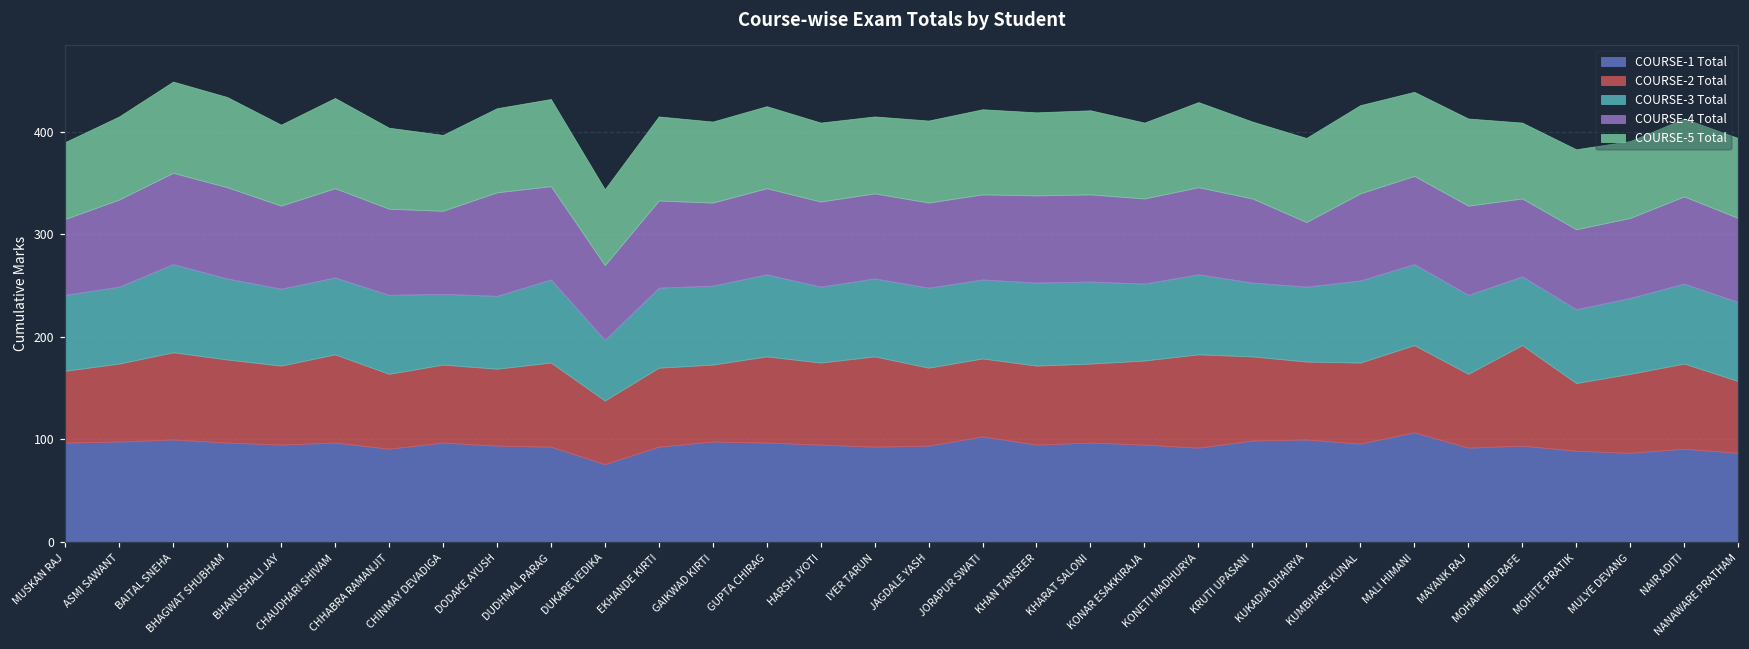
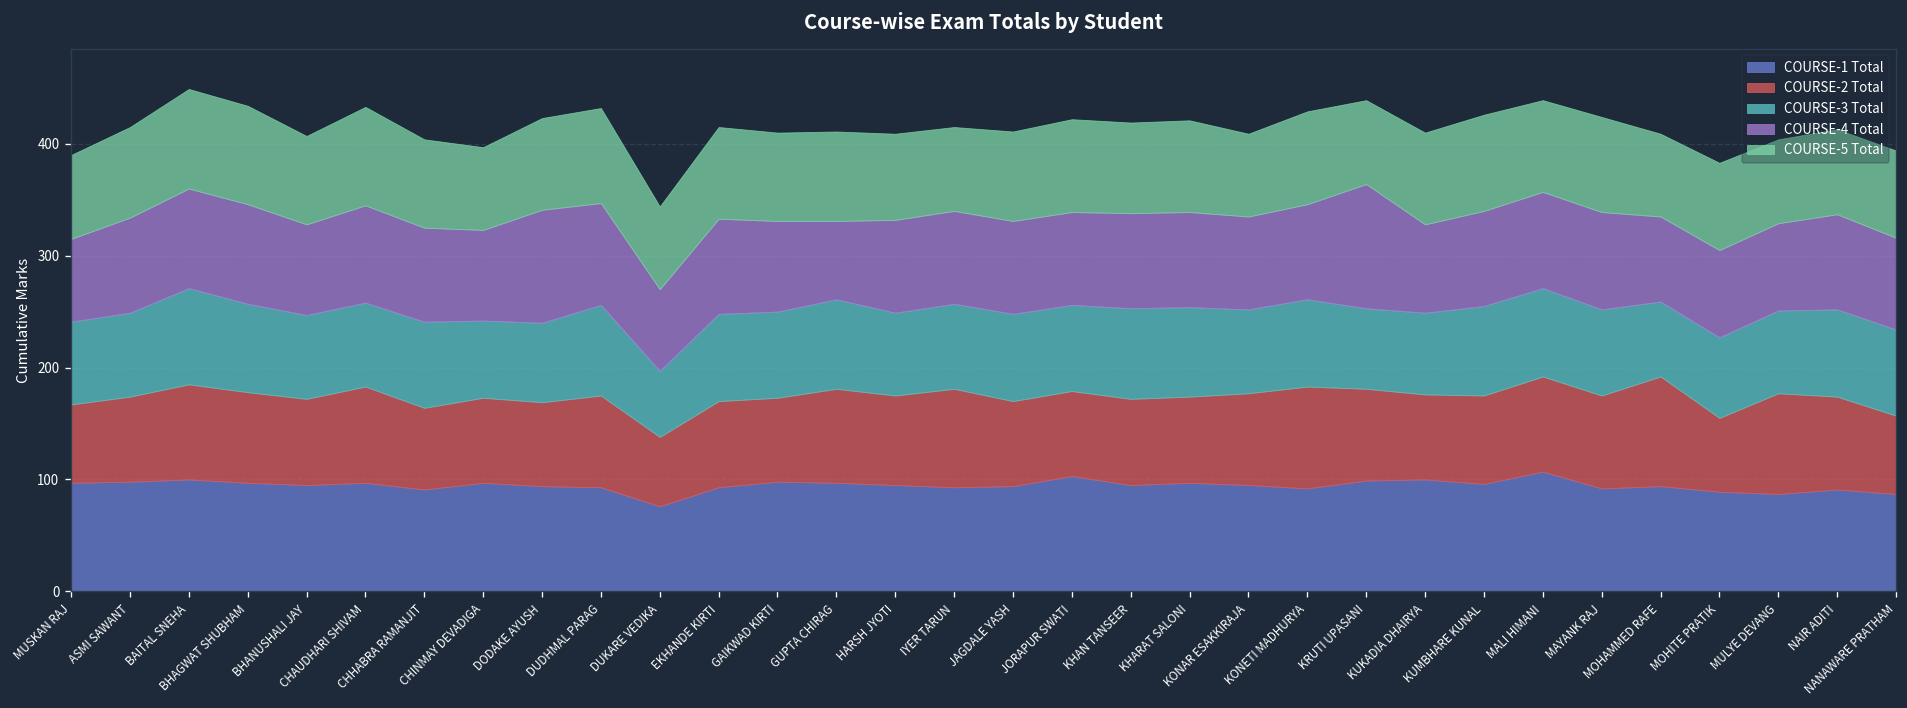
COURSE-4 Total, GUPTA CHIRAG: 80 -> 70
COURSE-4 Total, KRUTI UPASANI: 80 -> 110
COURSE-4 Total, KUKADIA DHAIRYA: 60 -> 80
COURSE-2 Total, MAYANK RAJ: 70 -> 80
COURSE-2 Total, MULYE DEVANG: 80 -> 90
